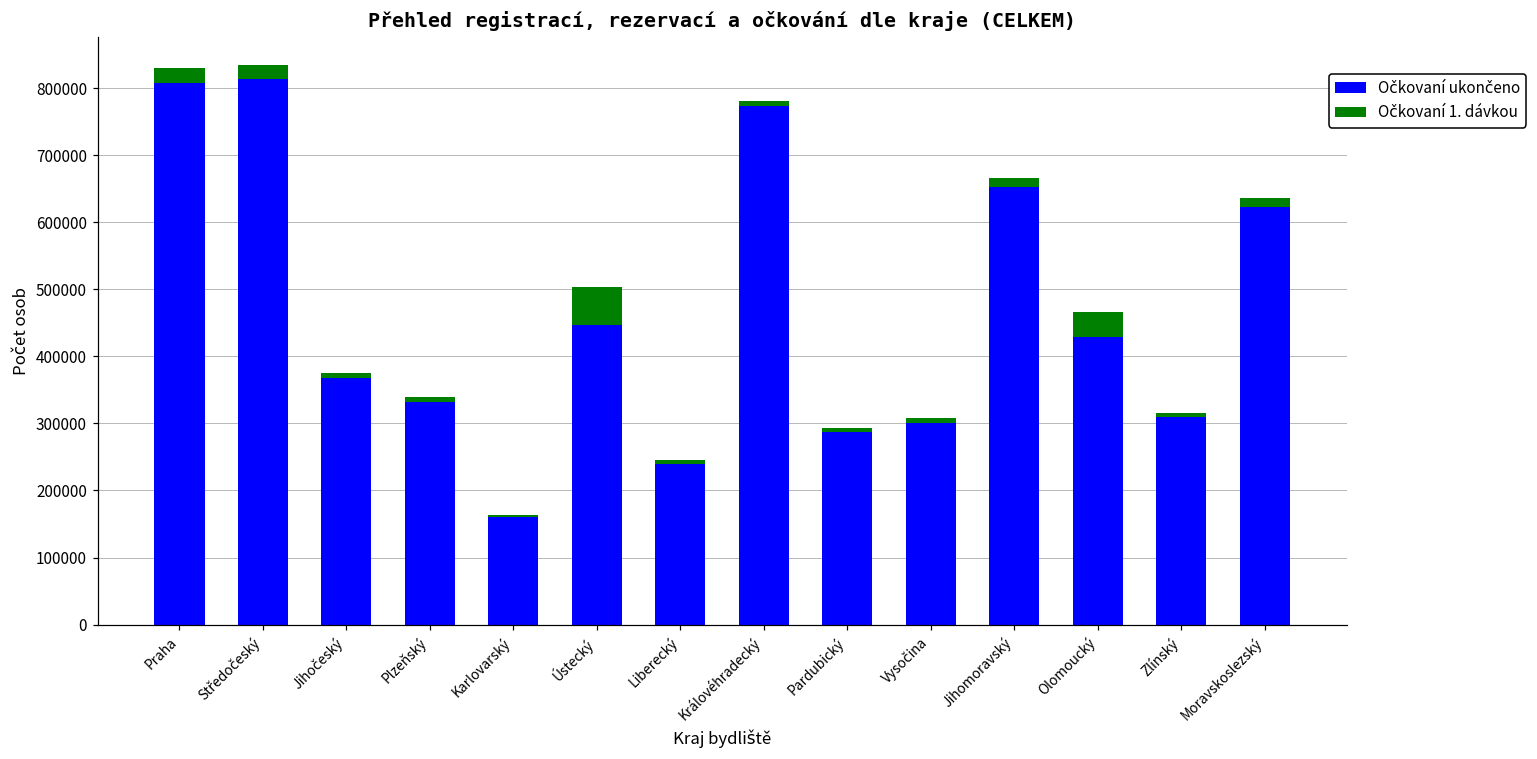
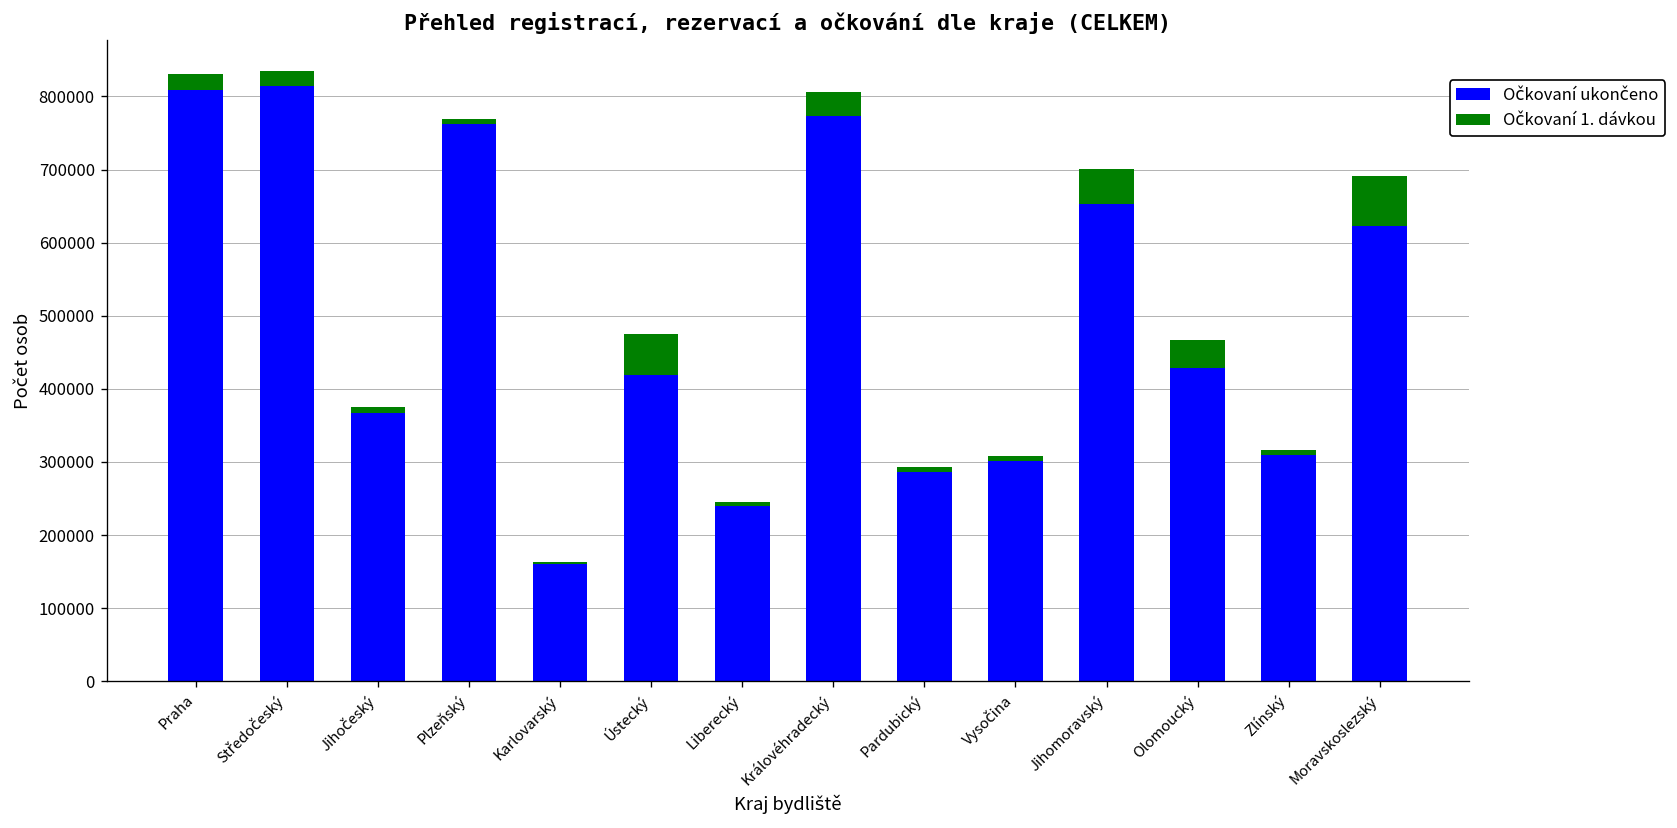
Očkovaní ukončeno, Plzeňský: 330000 -> 760000
Očkovaní ukončeno, Ústecký: 450000 -> 420000
Očkovaní 1. dávkou, Královéhradecký: 10000 -> 30000
Očkovaní 1. dávkou, Jihomoravský: 10000 -> 50000
Očkovaní 1. dávkou, Moravskoslezský: 10000 -> 70000
